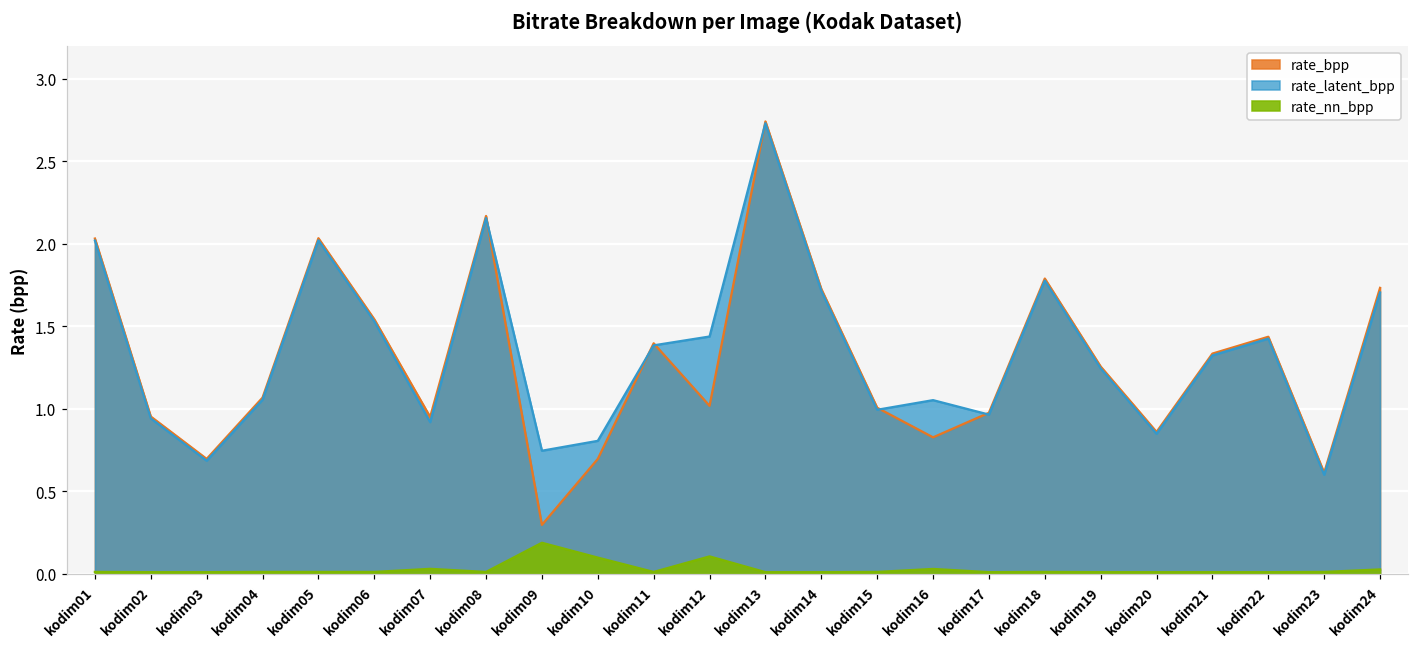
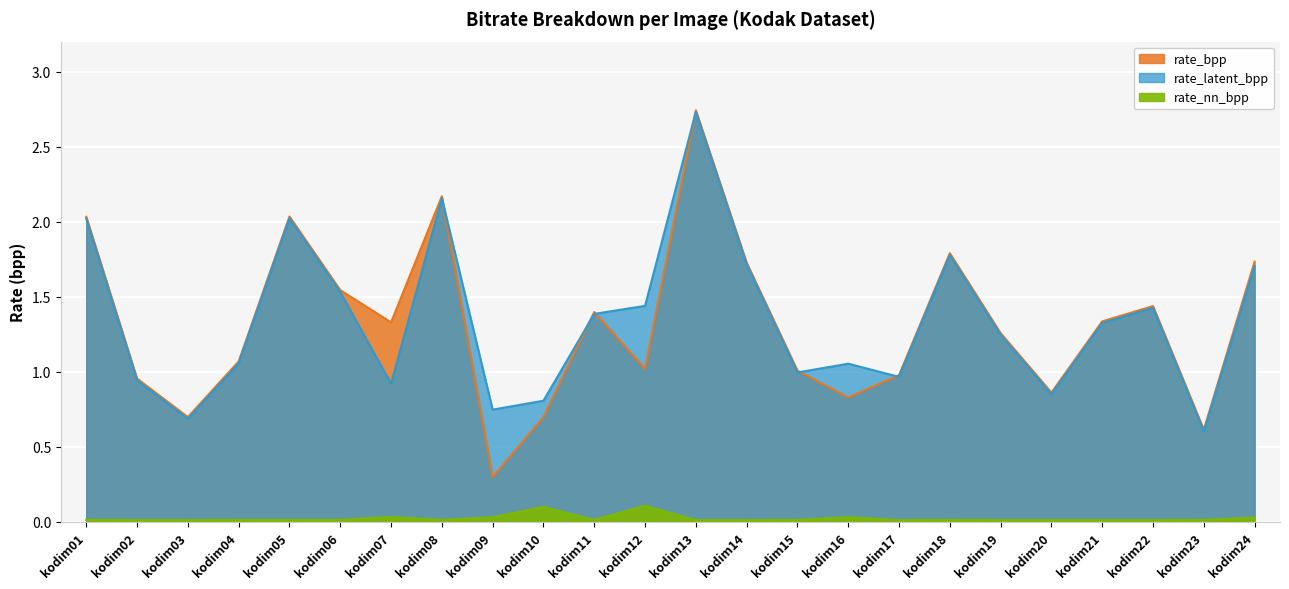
rate_bpp, kodim07: 0.95 -> 1.33
rate_nn_bpp, kodim09: 0.19 -> 0.03
